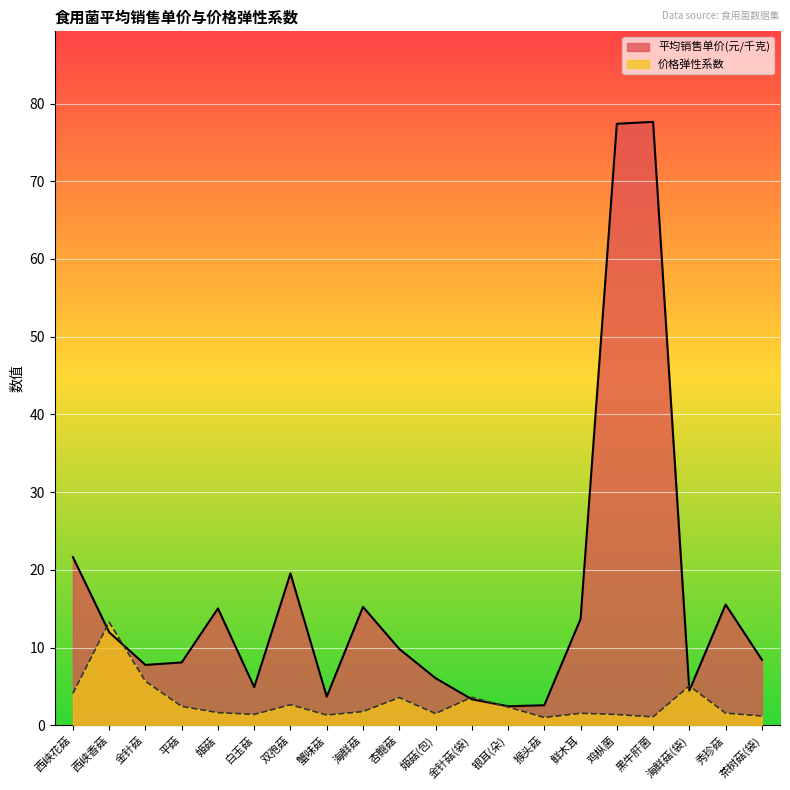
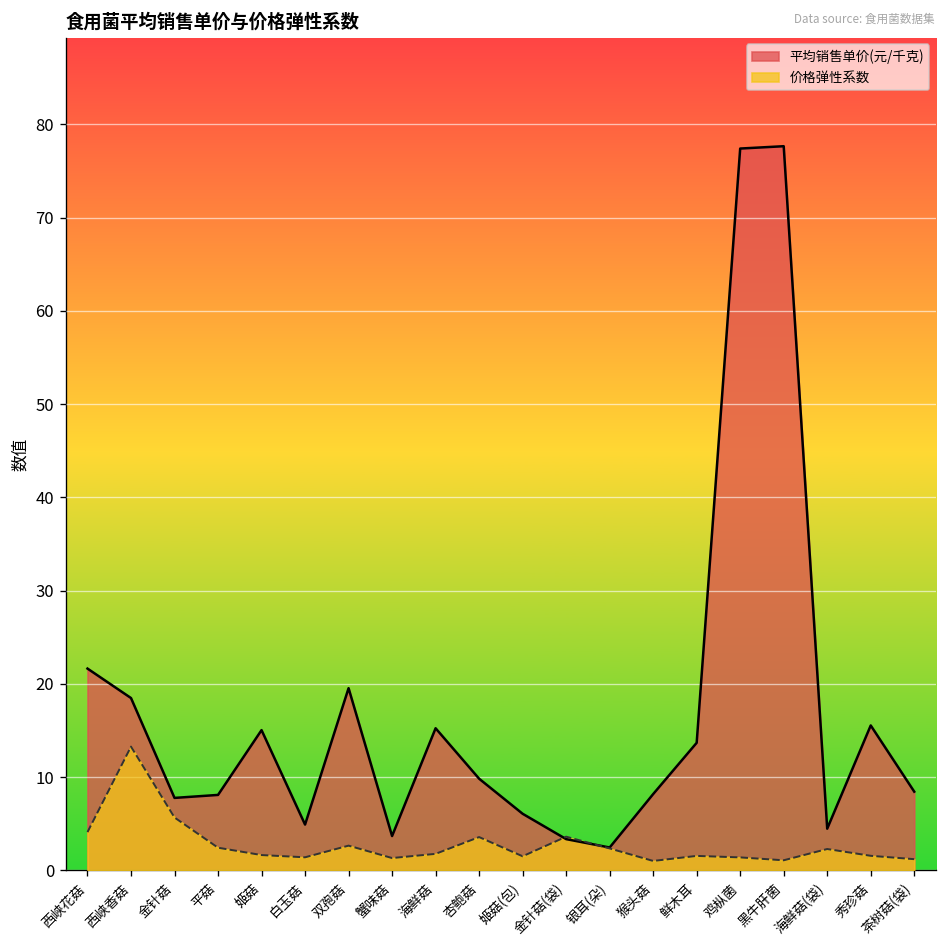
平均销售单价(元/千克), 西峡香菇: 12 -> 18
平均销售单价(元/千克), 猴头菇: 3 -> 8
价格弹性系数, 海鲜菇(袋): 5 -> 2
